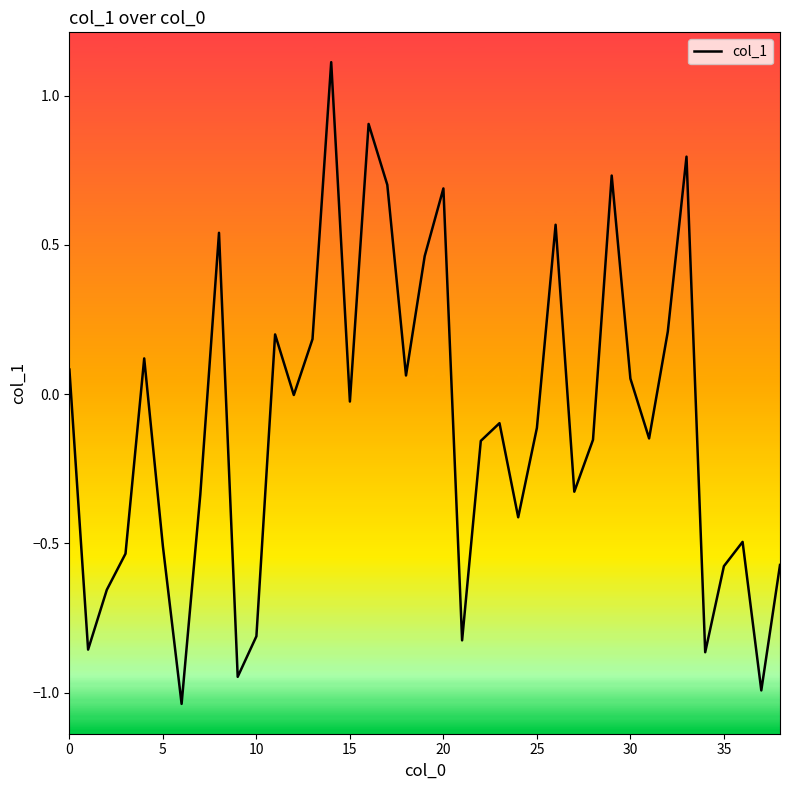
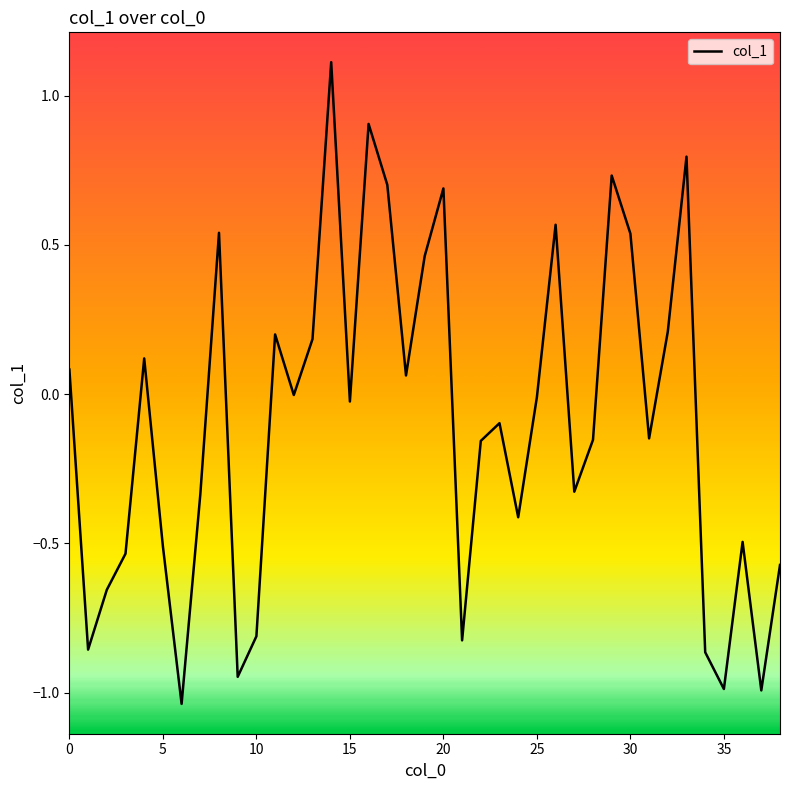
25: -0.11 -> -0.01
30: 0.05 -> 0.54
35: -0.58 -> -0.99
